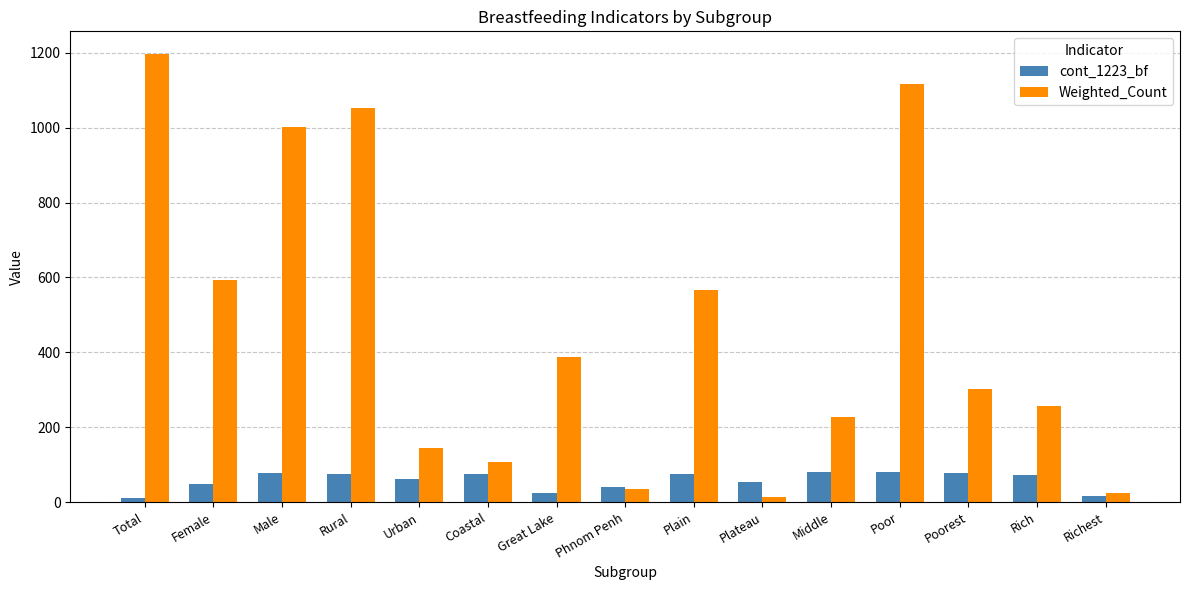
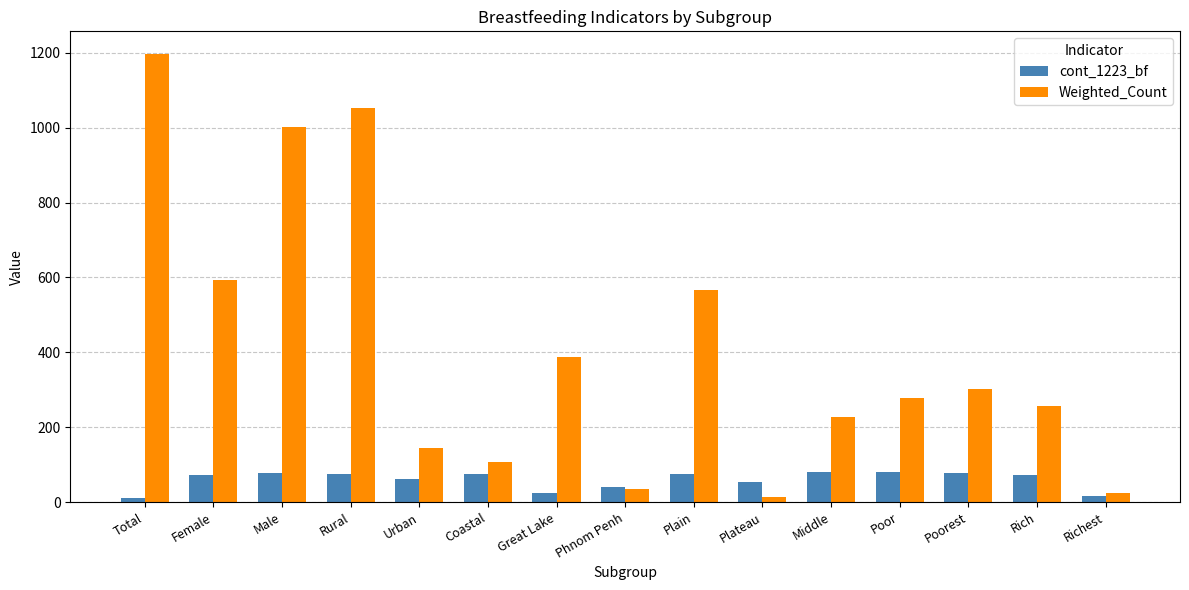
cont_1223_bf, Female: 50 -> 70
Weighted_Count, Poor: 1120 -> 280
